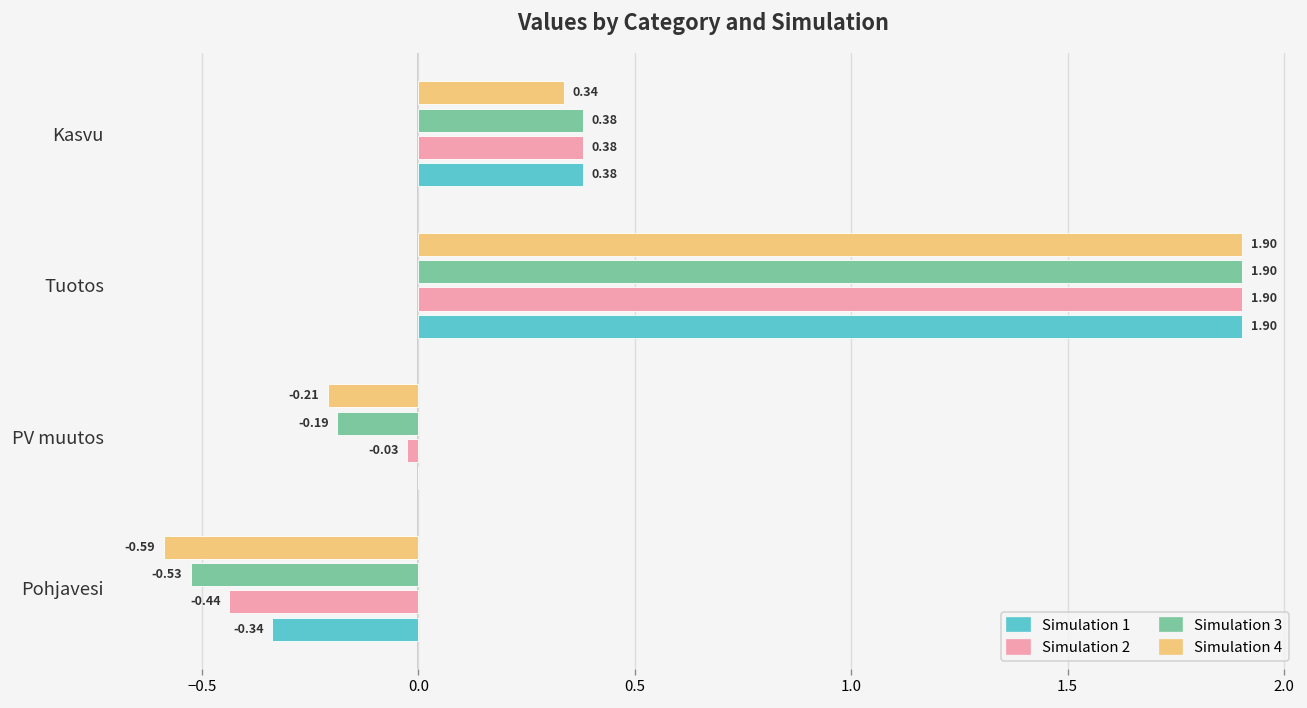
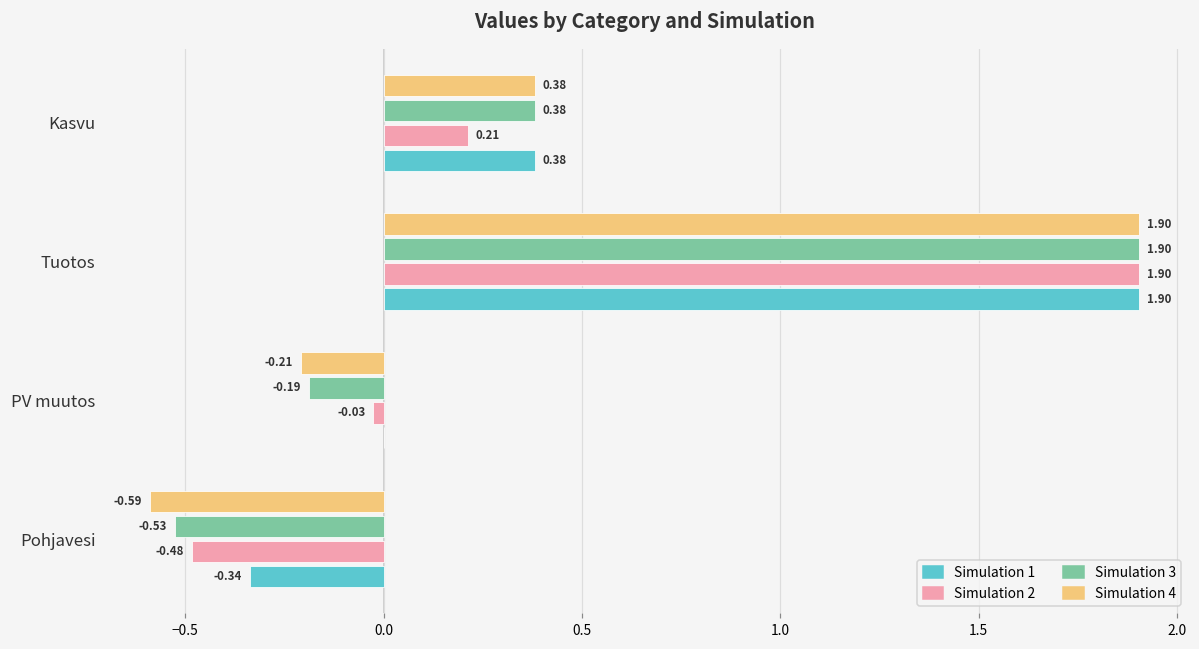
Simulation 4, Kasvu: 0.34 -> 0.38
Simulation 2, Kasvu: 0.38 -> 0.21
Simulation 2, Pohjavesi: -0.44 -> -0.48
